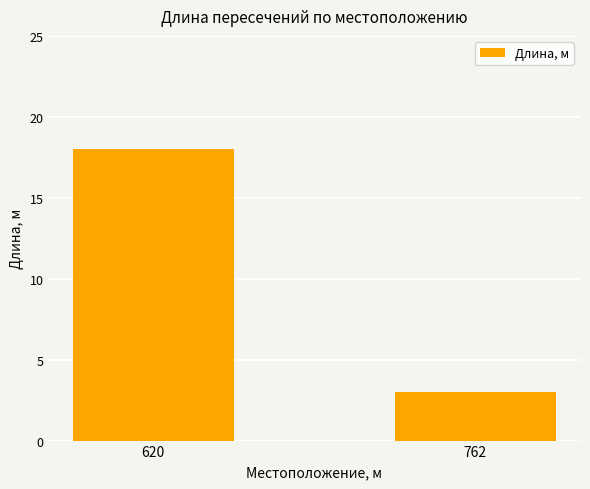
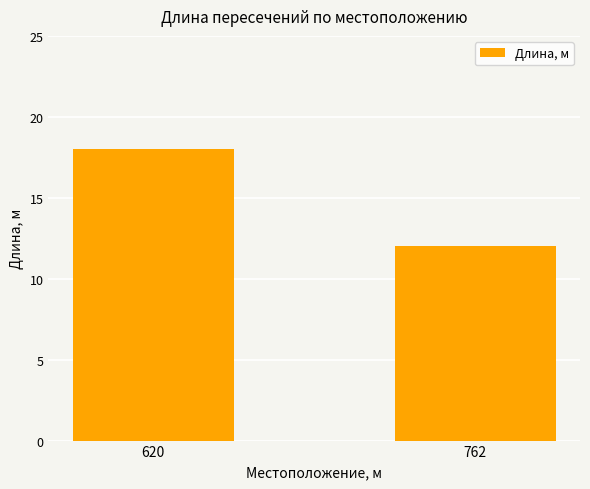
762: 3 -> 12
